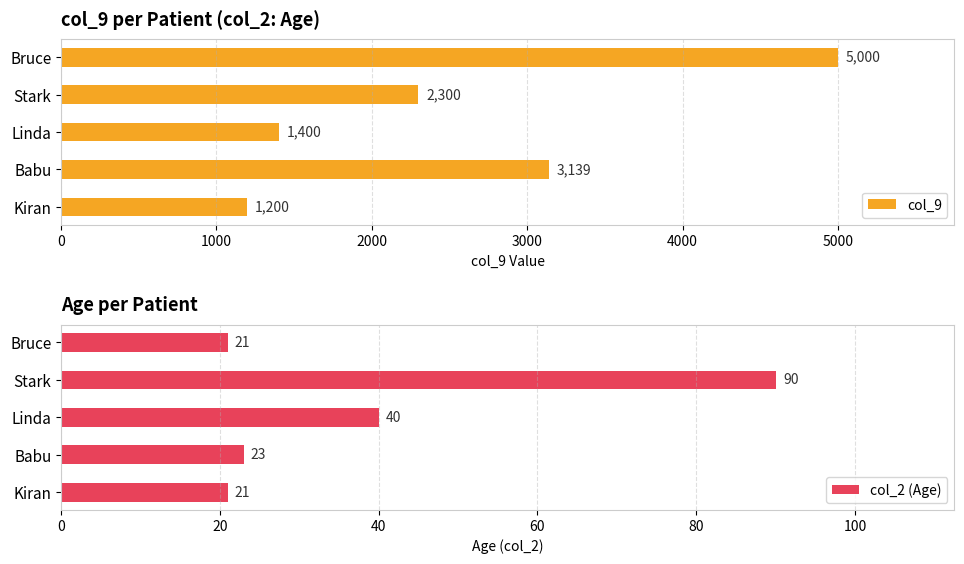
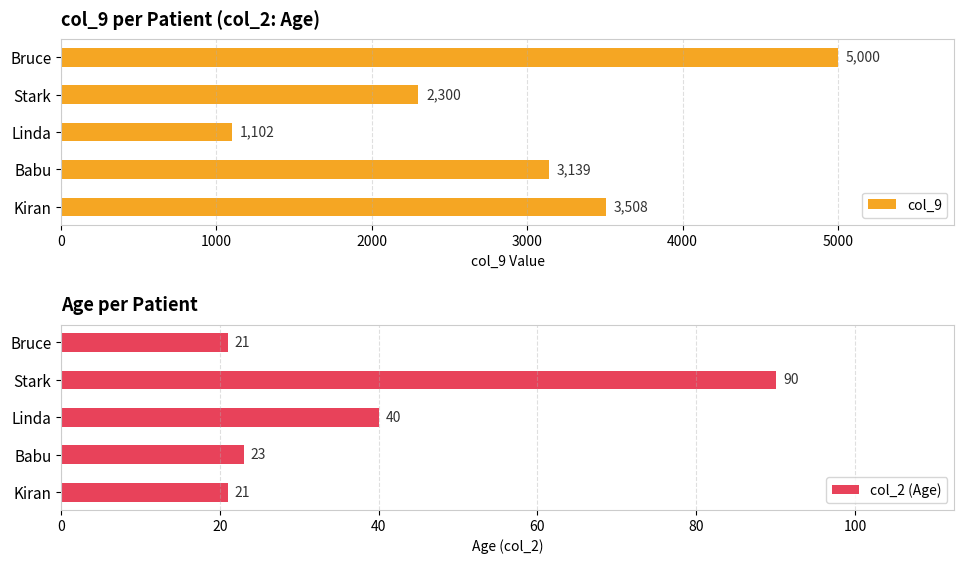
col_9 per Patient (col_2: Age), Linda: 1,400 -> 1,102
col_9 per Patient (col_2: Age), Kiran: 1,200 -> 3,508
